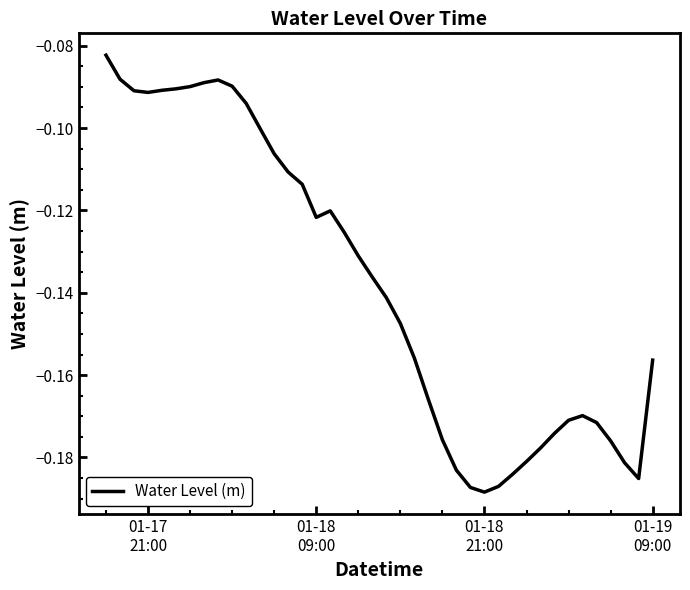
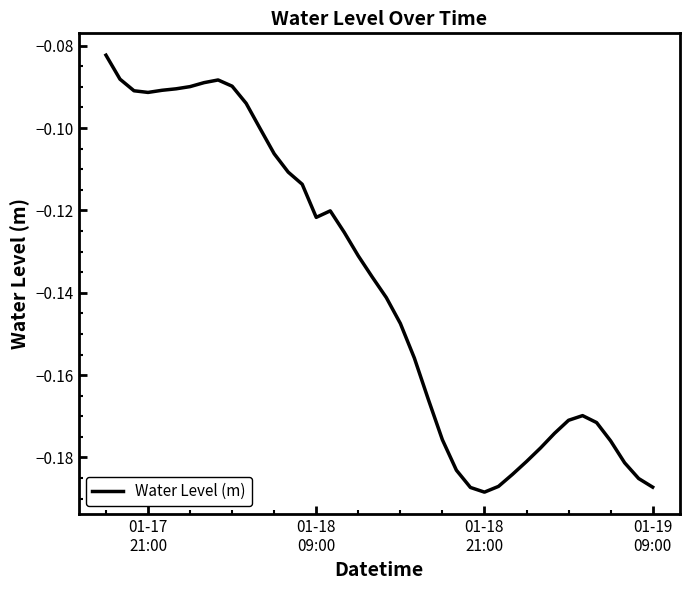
01-19 09:00: -0.156 -> -0.187
